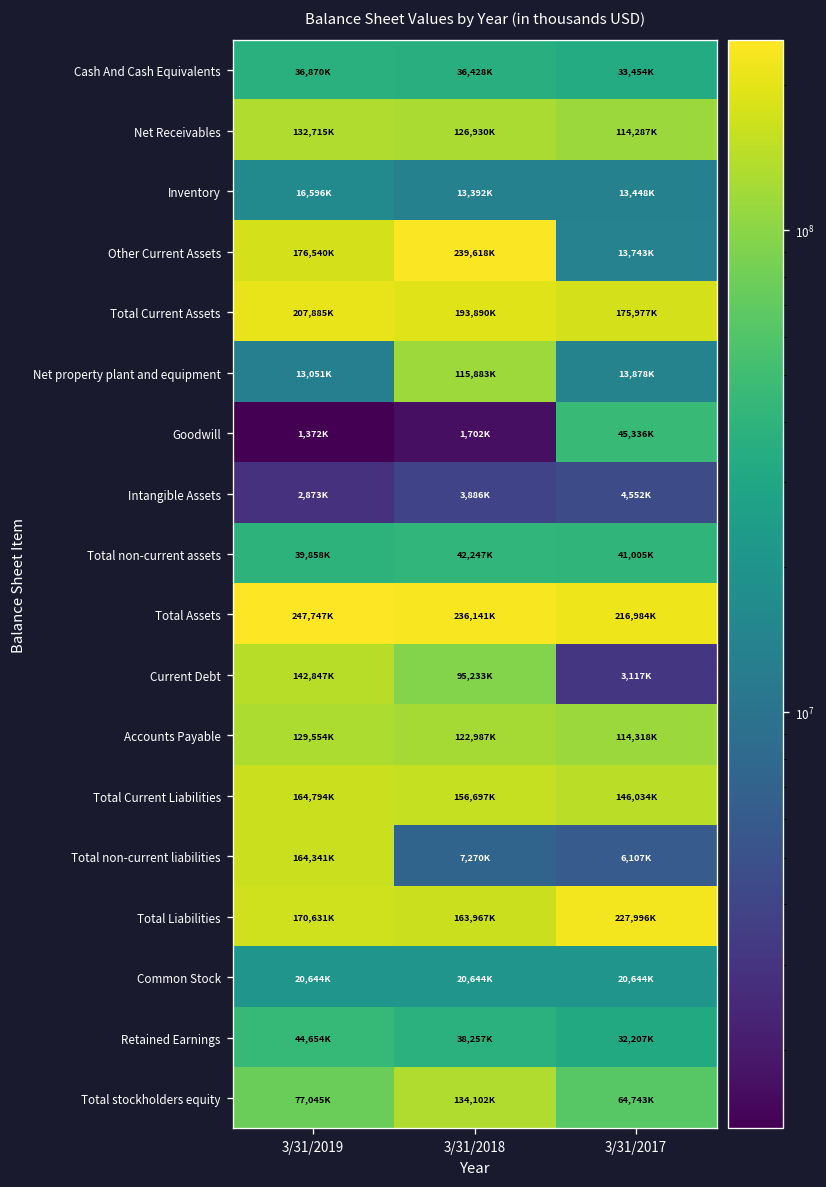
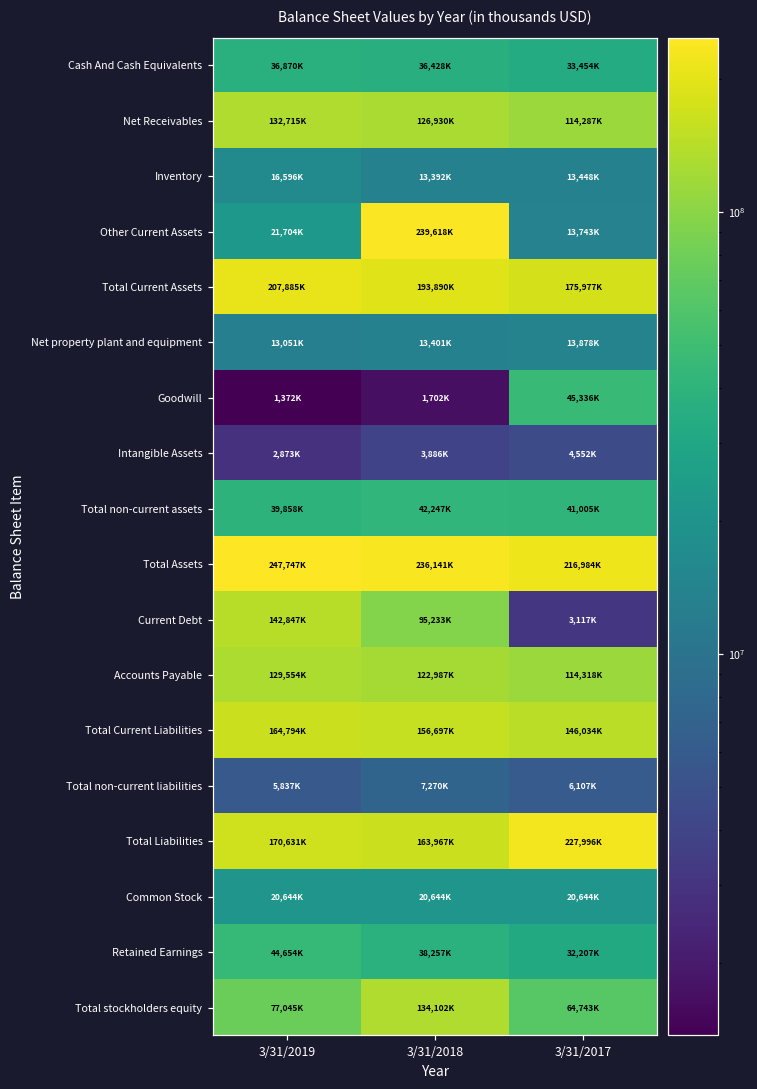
Other Current Assets, 3/31/2019: 176,540K -> 21,704K
Net property plant and equipment, 3/31/2018: 115,883K -> 13,401K
Total non-current liabilities, 3/31/2019: 164,341K -> 5,837K
